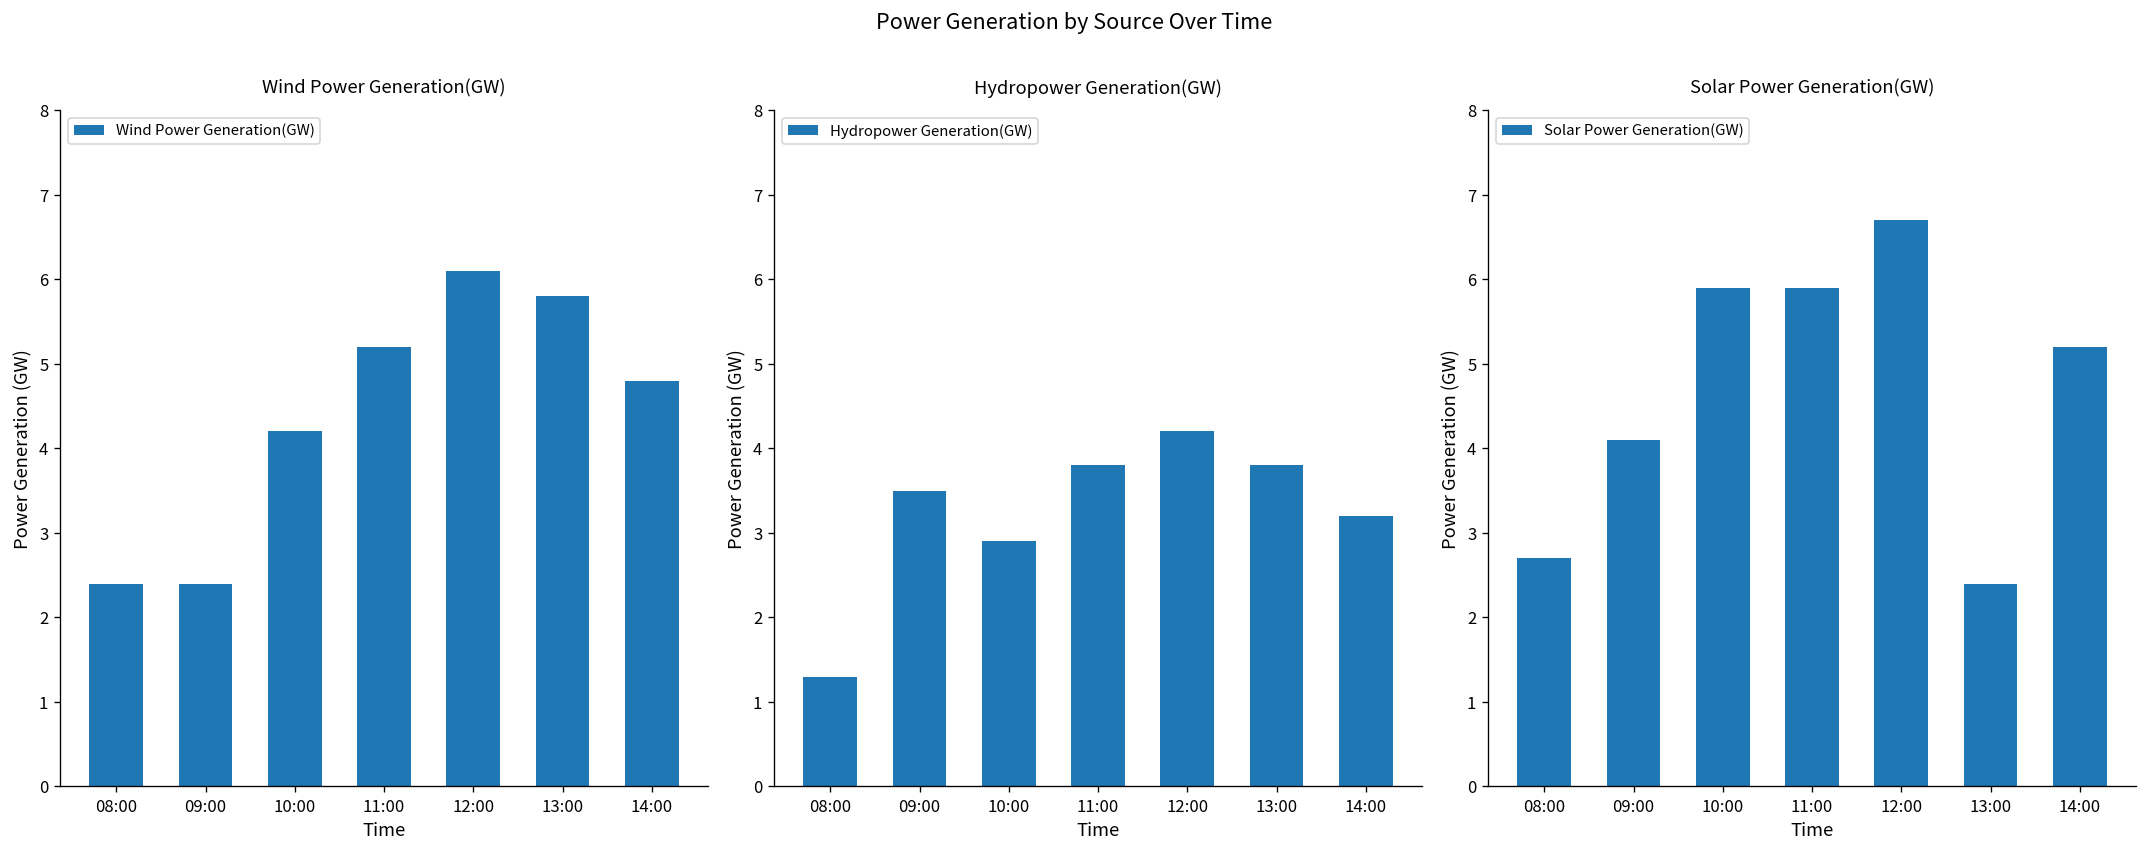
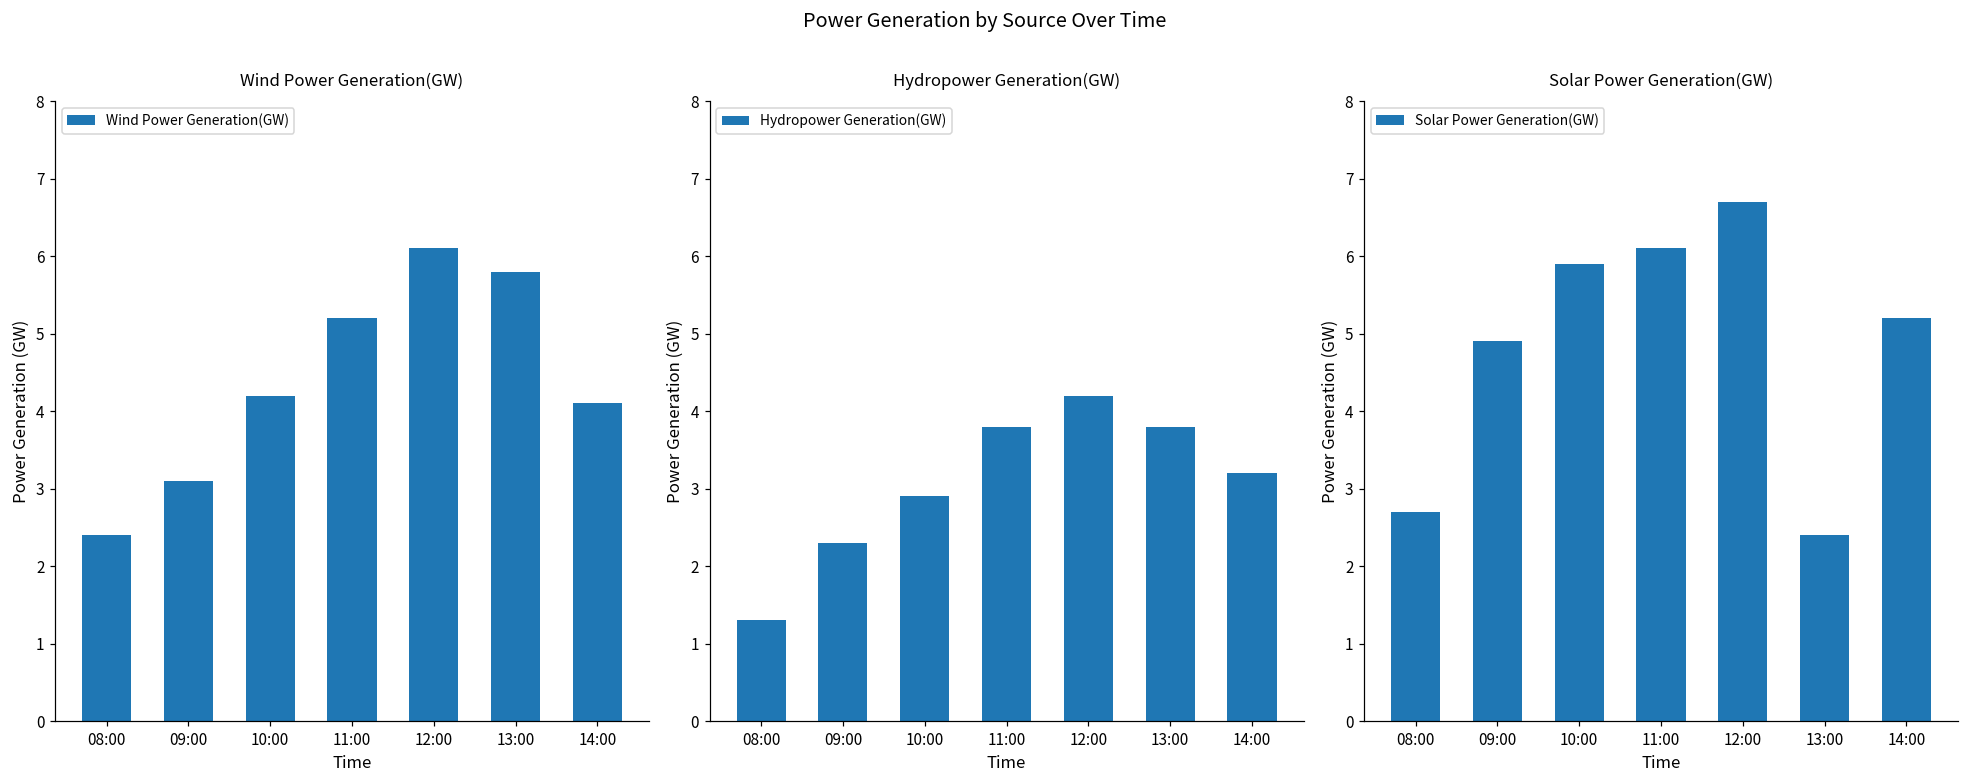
Wind Power Generation(GW), 09:00: 2.4 -> 3.1
Wind Power Generation(GW), 14:00: 4.8 -> 4.1
Hydropower Generation(GW), 09:00: 3.5 -> 2.3
Solar Power Generation(GW), 09:00: 4.1 -> 4.9
Solar Power Generation(GW), 11:00: 5.9 -> 6.1
